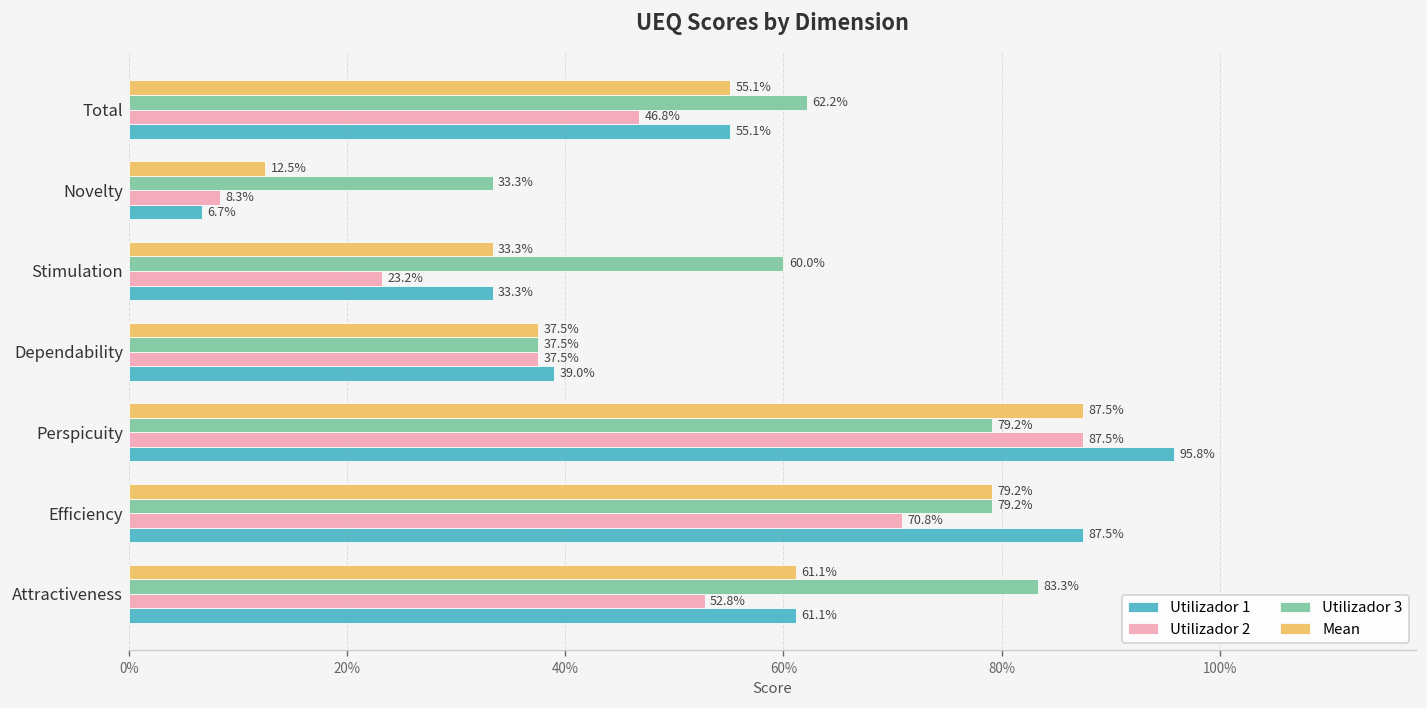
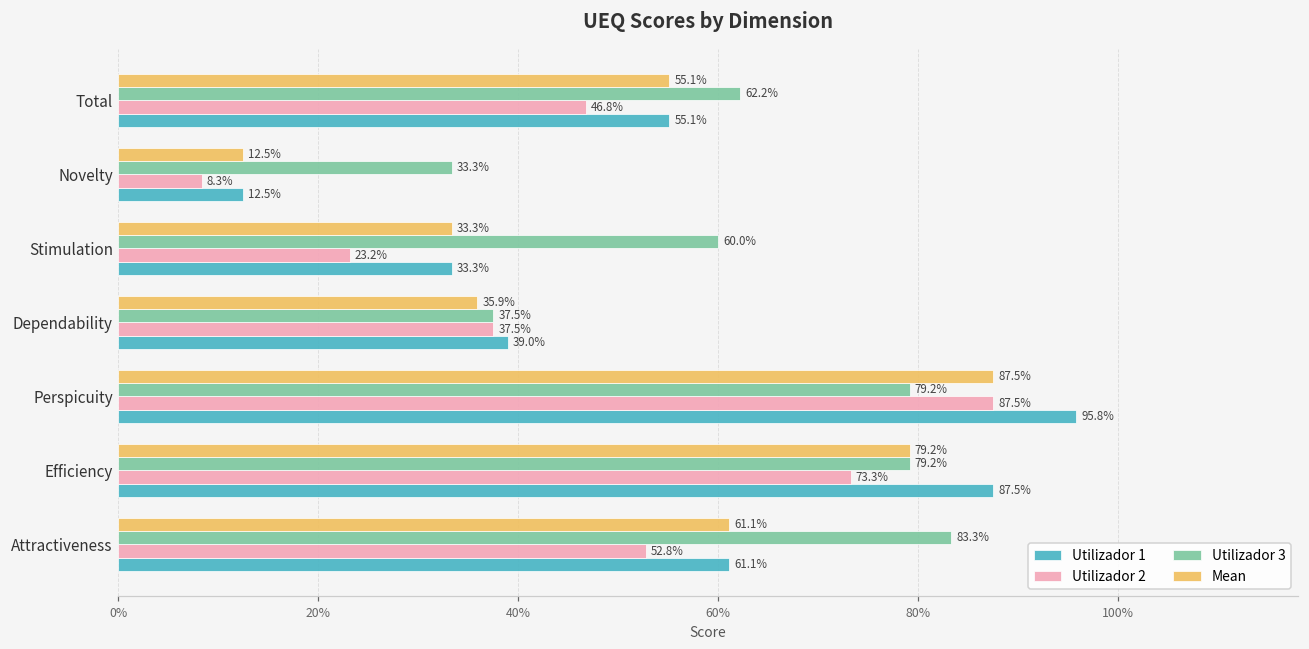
Utilizador 1, Novelty: 6.7% -> 12.5%
Mean, Dependability: 37.5% -> 35.9%
Utilizador 2, Efficiency: 70.8% -> 73.3%
